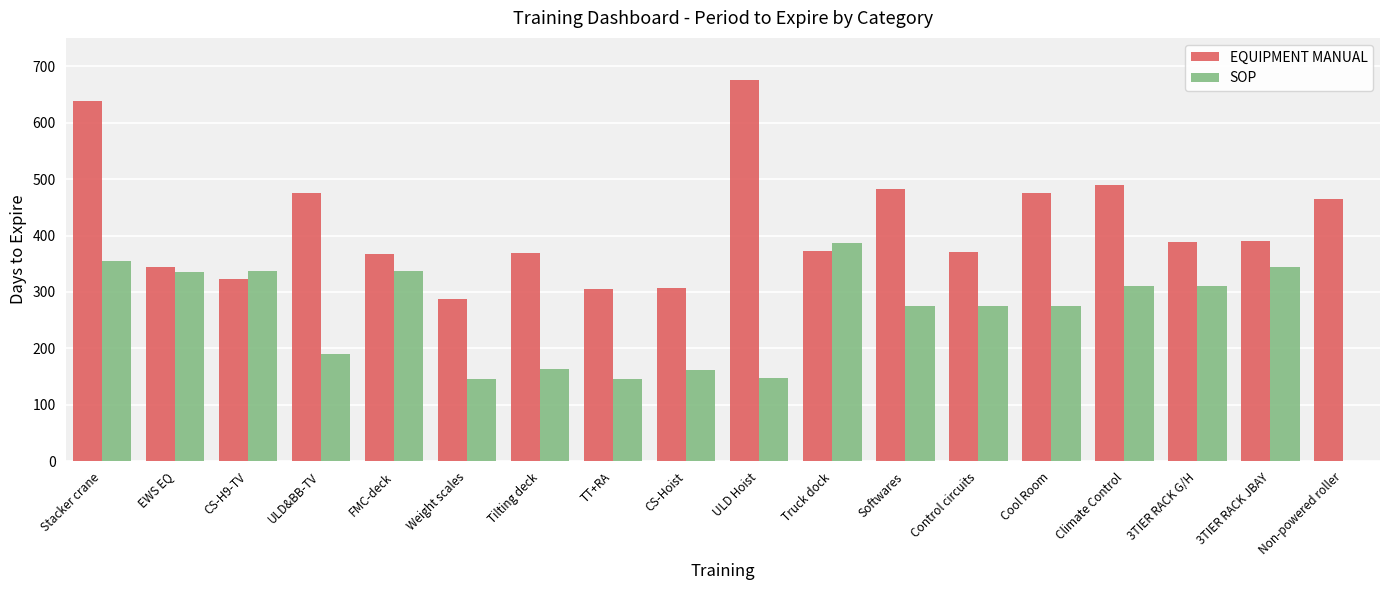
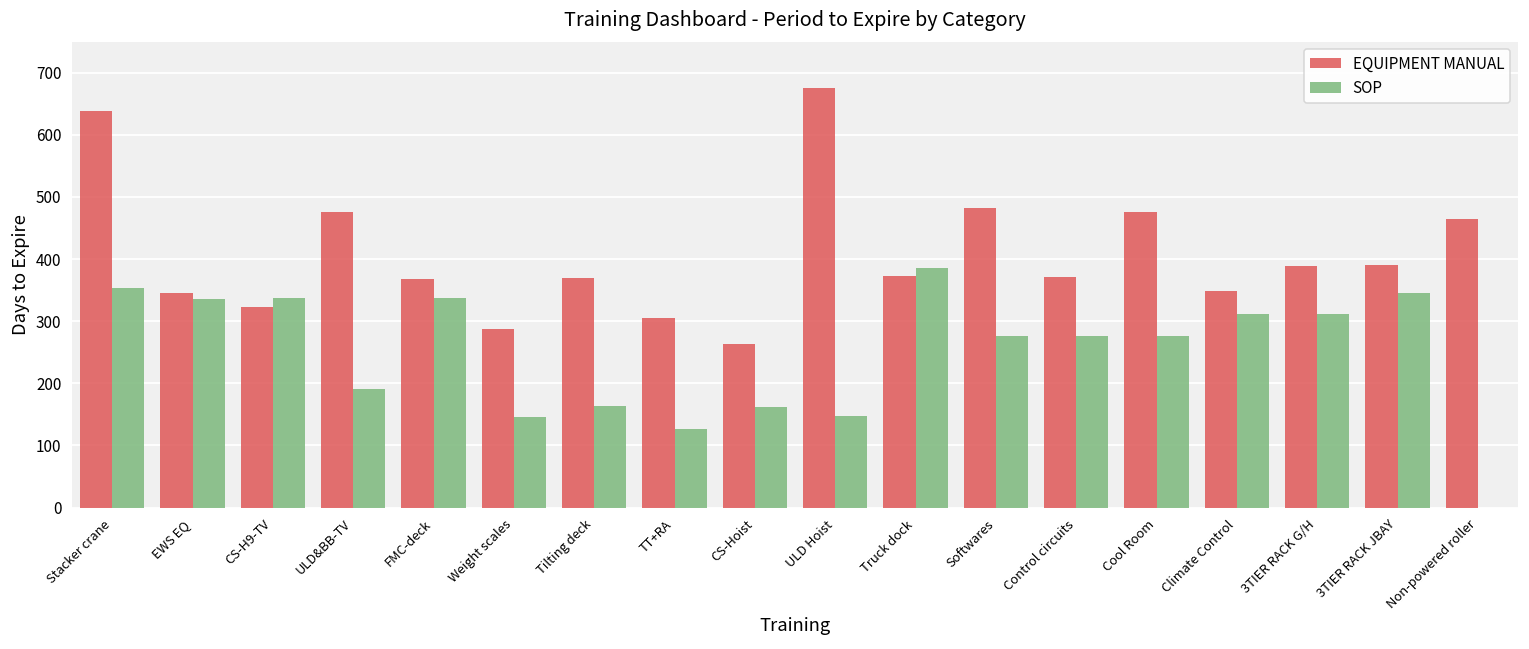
SOP, TT+RA: 150 -> 130
EQUIPMENT MANUAL, CS-Hoist: 310 -> 260
EQUIPMENT MANUAL, Climate Control: 490 -> 350
